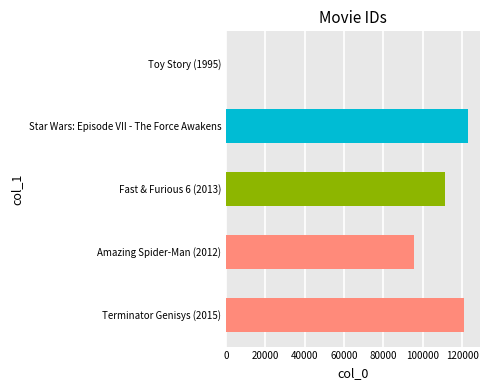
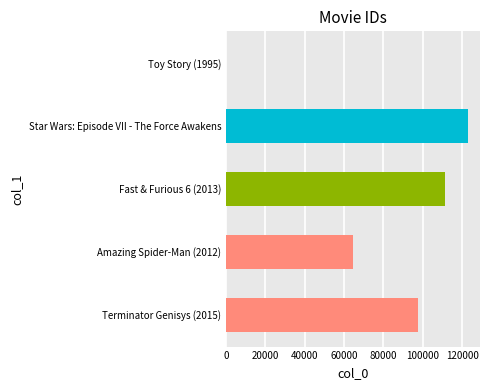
Amazing Spider-Man (2012): 96000 -> 64000
Terminator Genisys (2015): 121000 -> 98000
